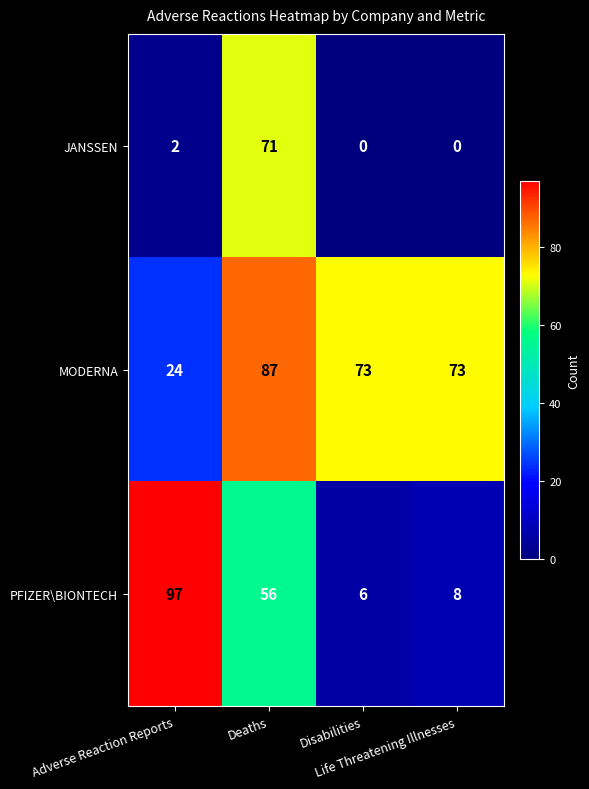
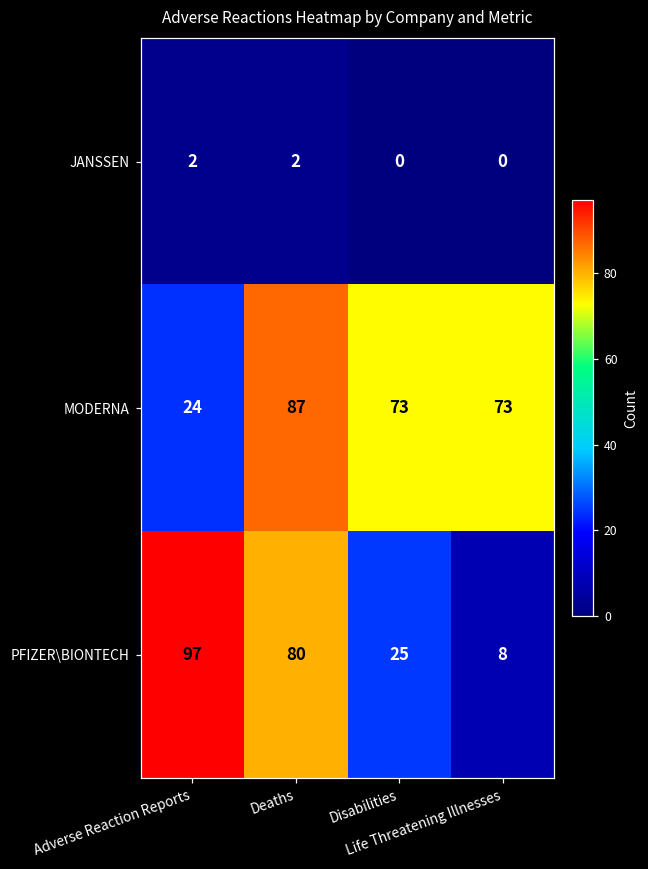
JANSSEN, Deaths: 71 -> 2
PFIZER\BIONTECH, Deaths: 56 -> 80
PFIZER\BIONTECH, Disabilities: 6 -> 25
